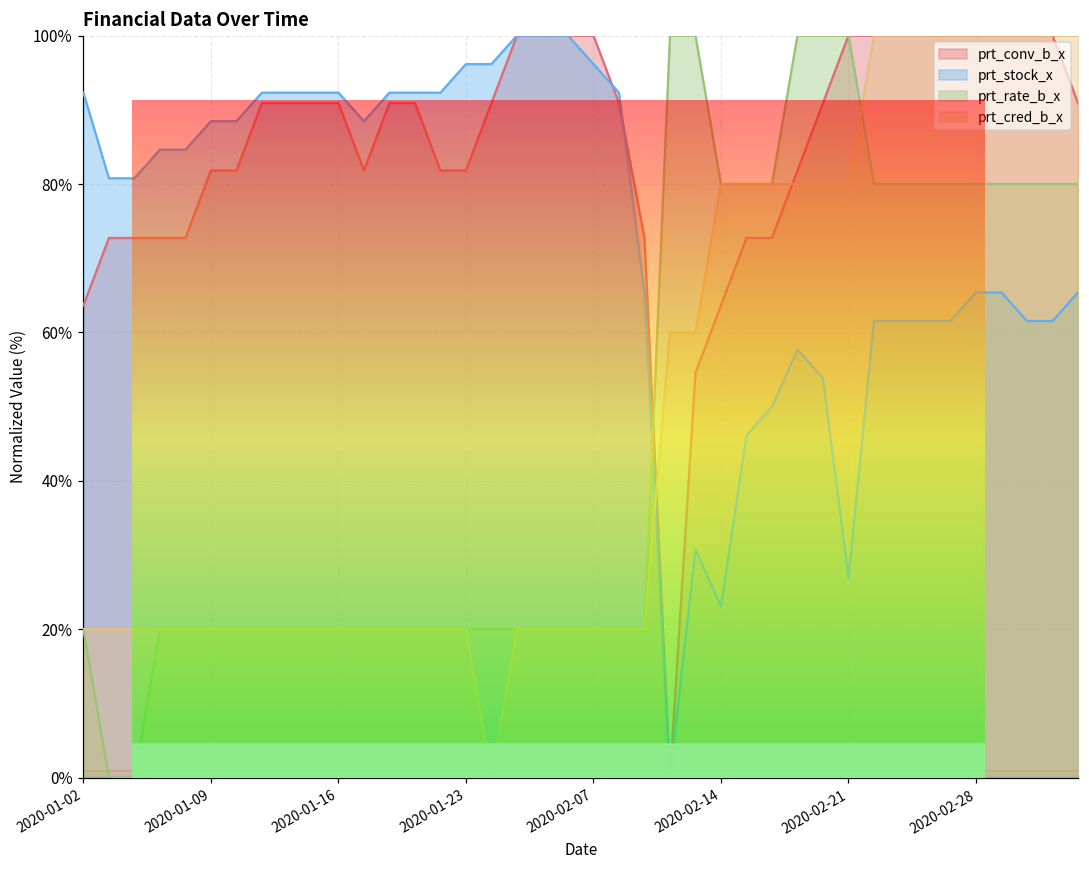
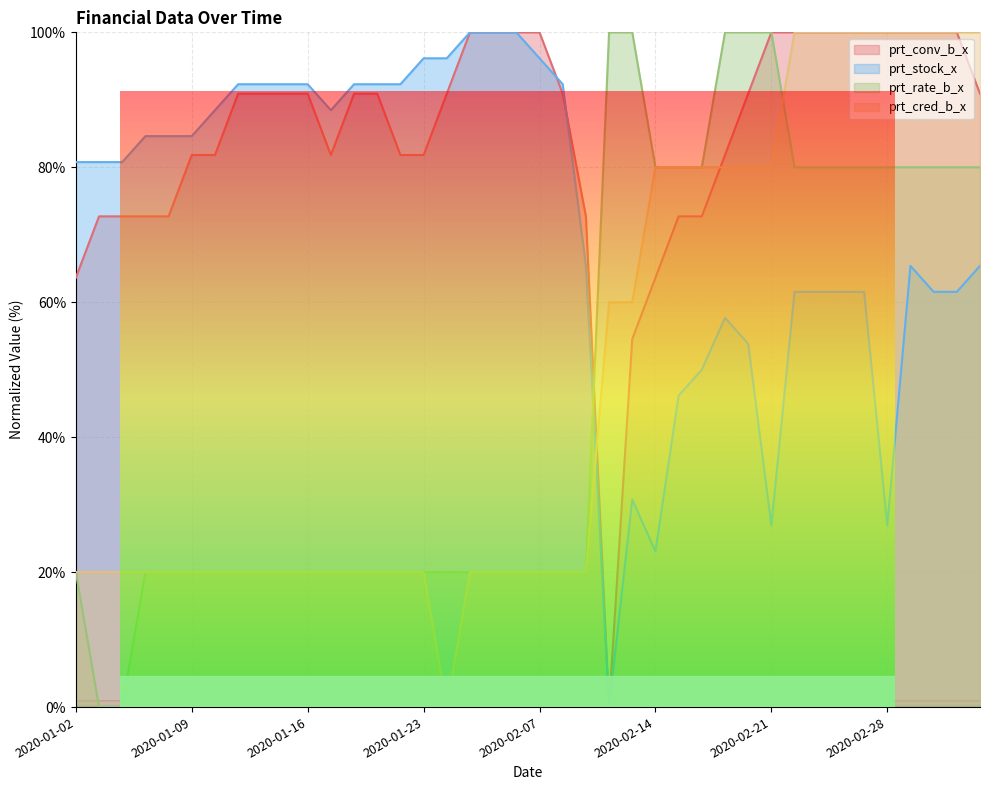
prt_stock_x, 2020-01-02: 92% -> 81%
prt_stock_x, 2020-01-09: 88% -> 85%
prt_stock_x, 2020-02-28: 65% -> 27%
